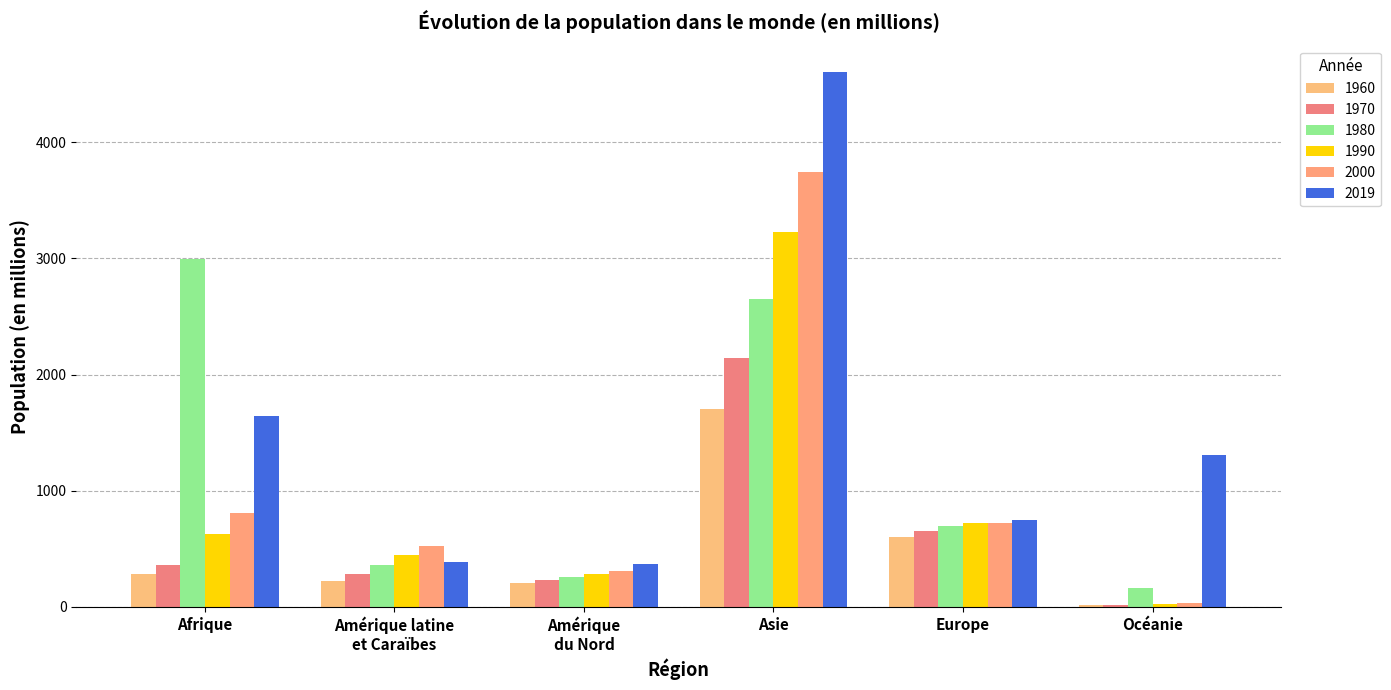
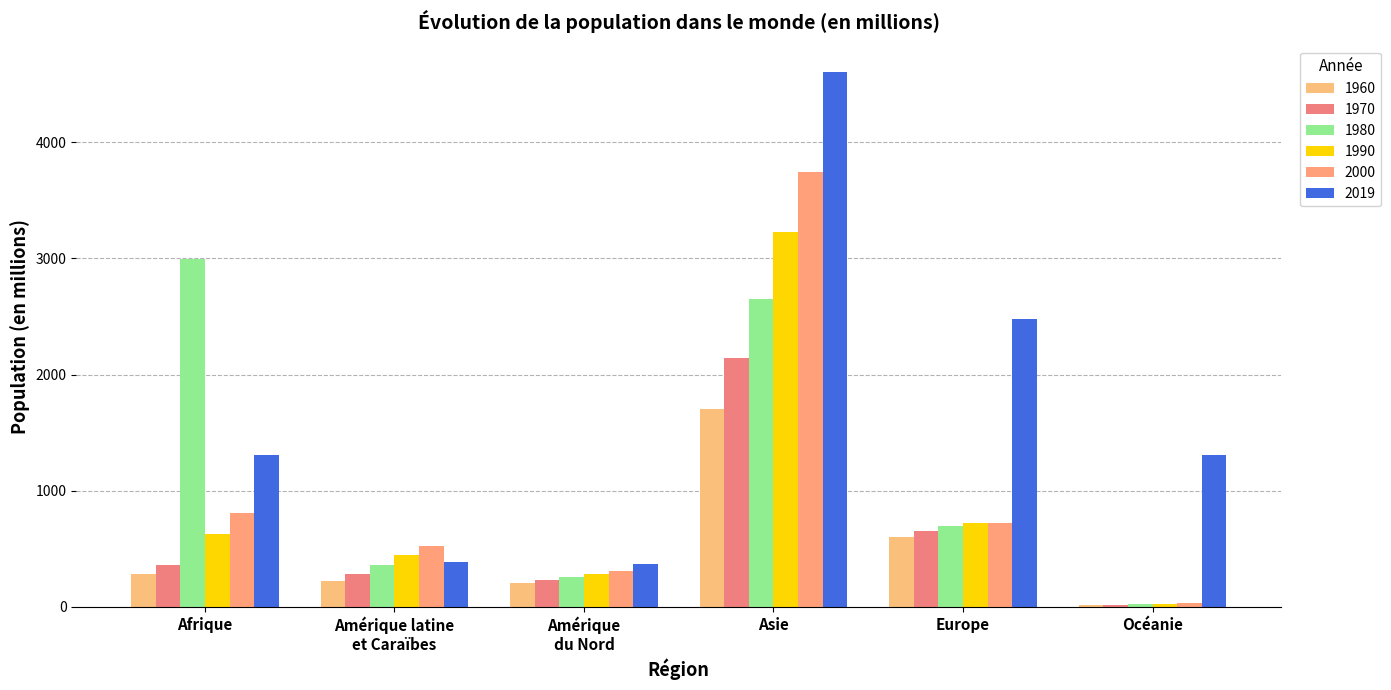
2019, Afrique: 1640 -> 1310
2019, Europe: 750 -> 2480
1980, Océanie: 160 -> 20
